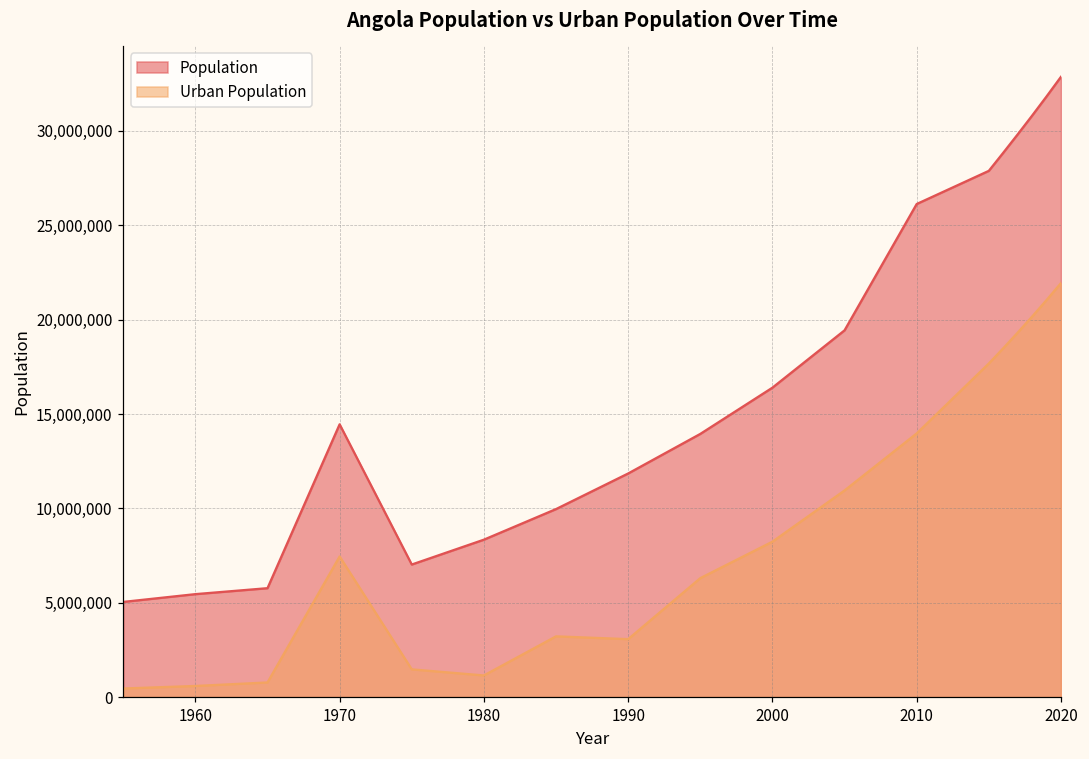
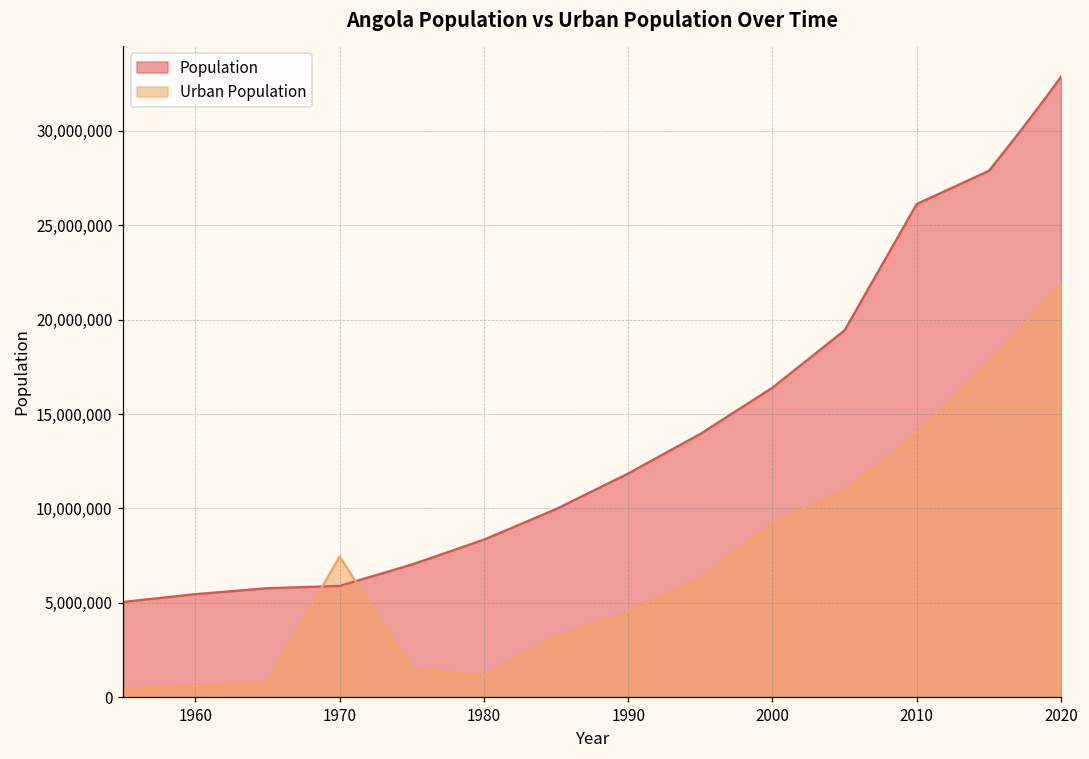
Population, 1970: 14,500,000 -> 5,900,000
Urban Population, 1990: 3,100,000 -> 4,500,000
Urban Population, 2000: 8,200,000 -> 9,200,000
